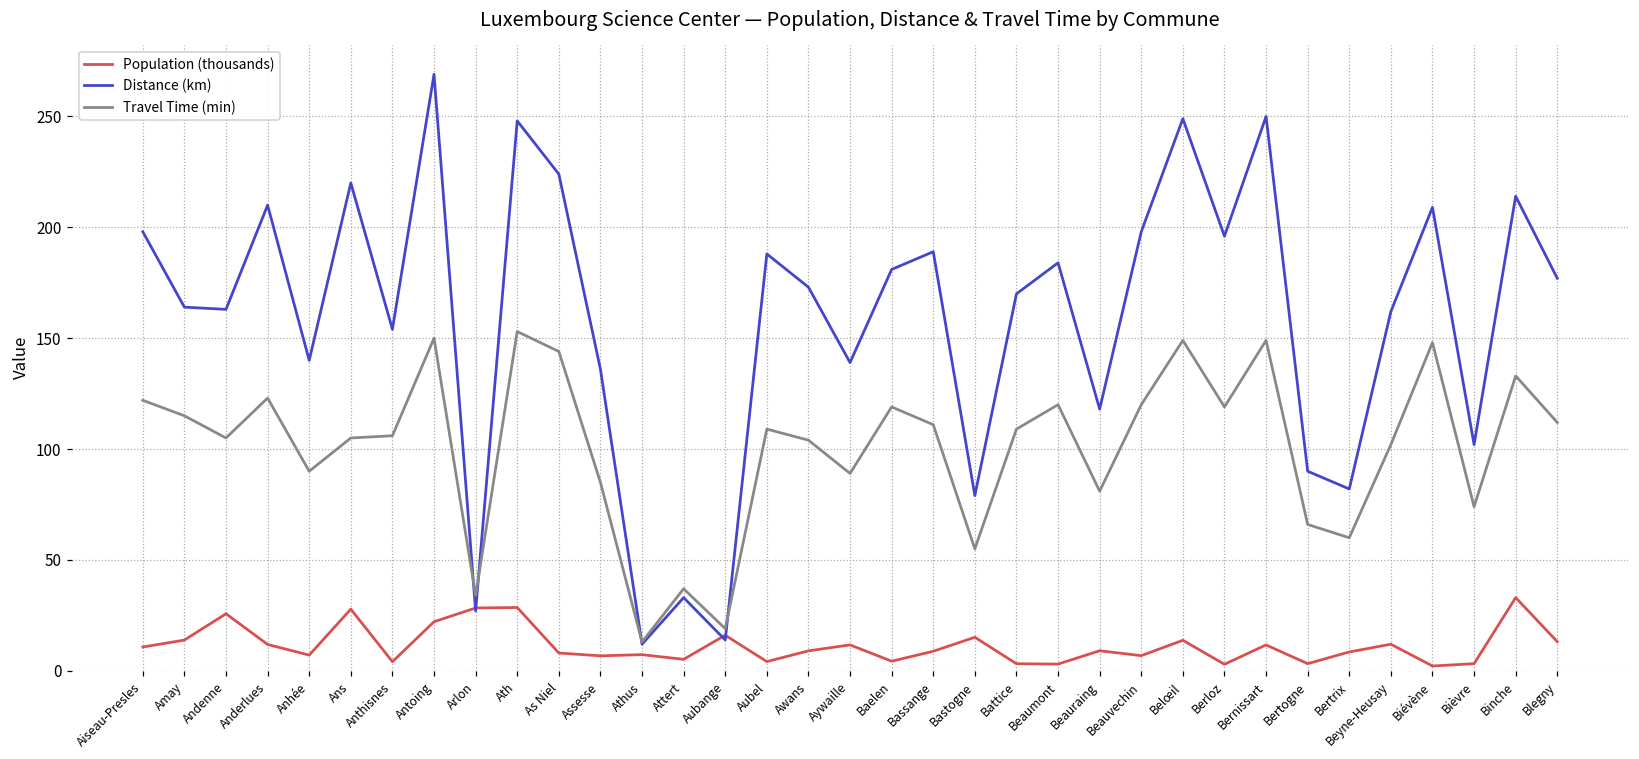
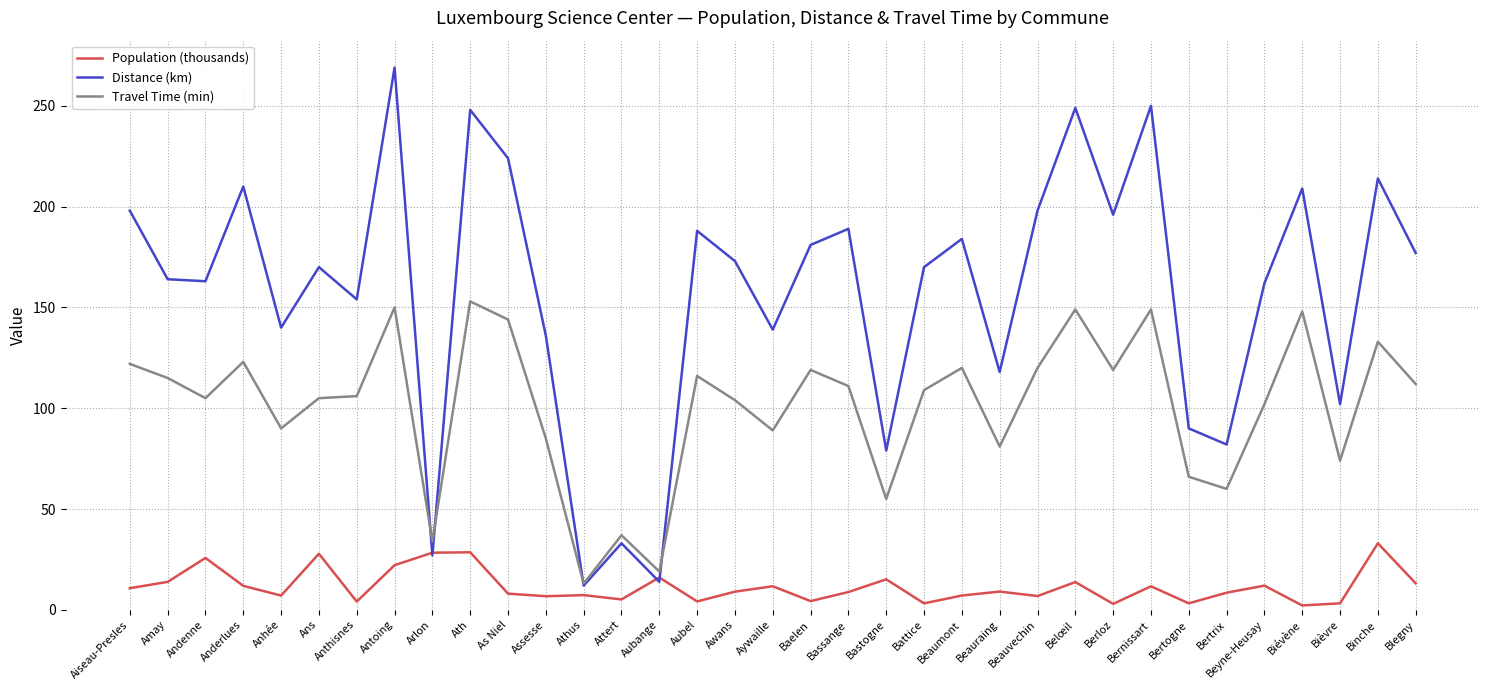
Distance (km), Ans: 220 -> 170
Travel Time (min), Aubel: 109 -> 116
Population (thousands), Beaumont: 3 -> 7
